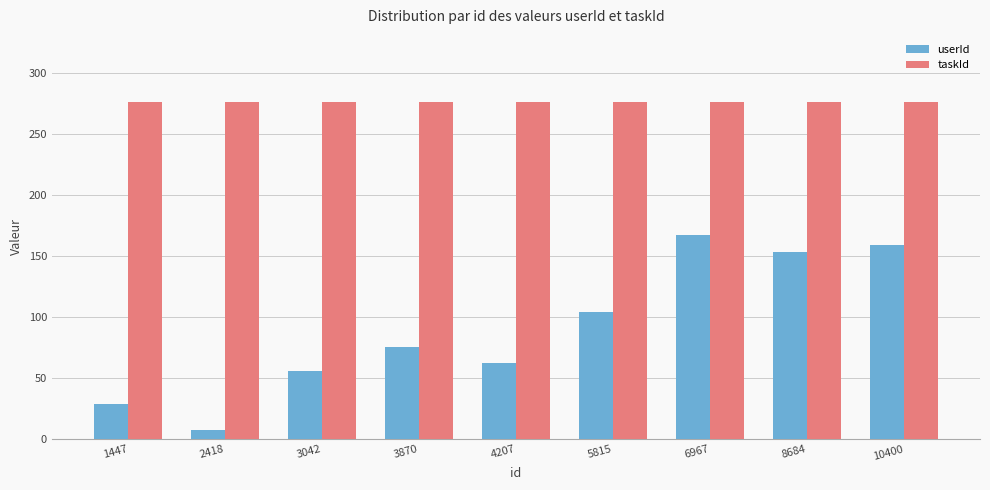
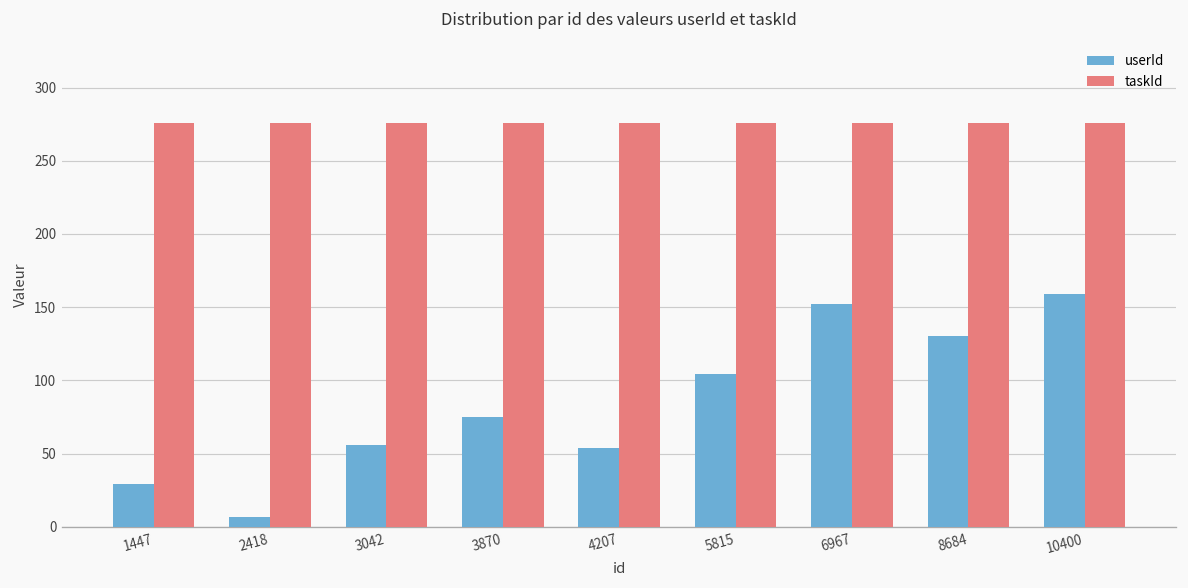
userId, 4207: 62 -> 54
userId, 6967: 167 -> 152
userId, 8684: 153 -> 130
